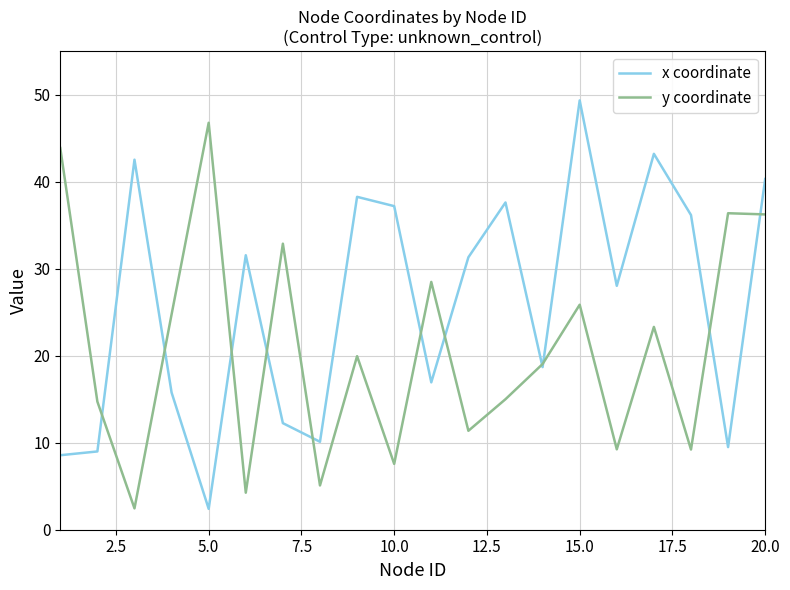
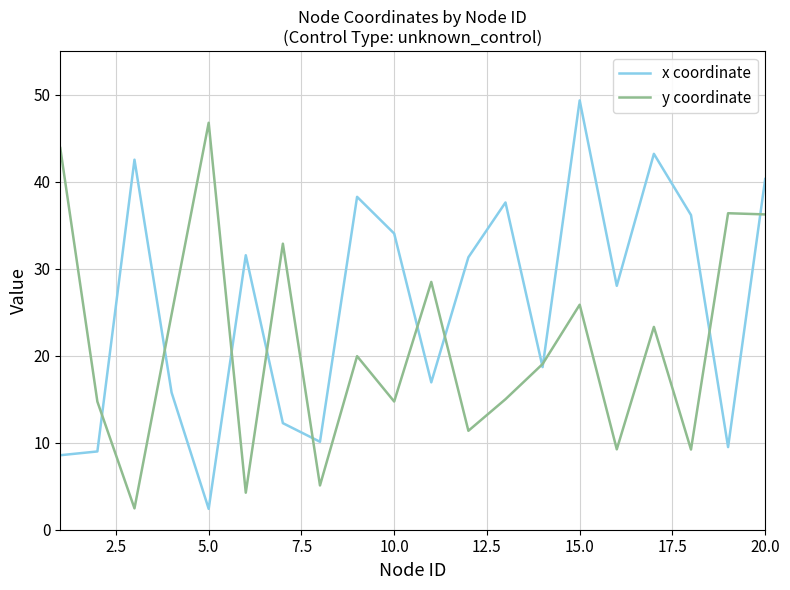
x coordinate, 10.0: 37 -> 34
y coordinate, 10.0: 8 -> 15
